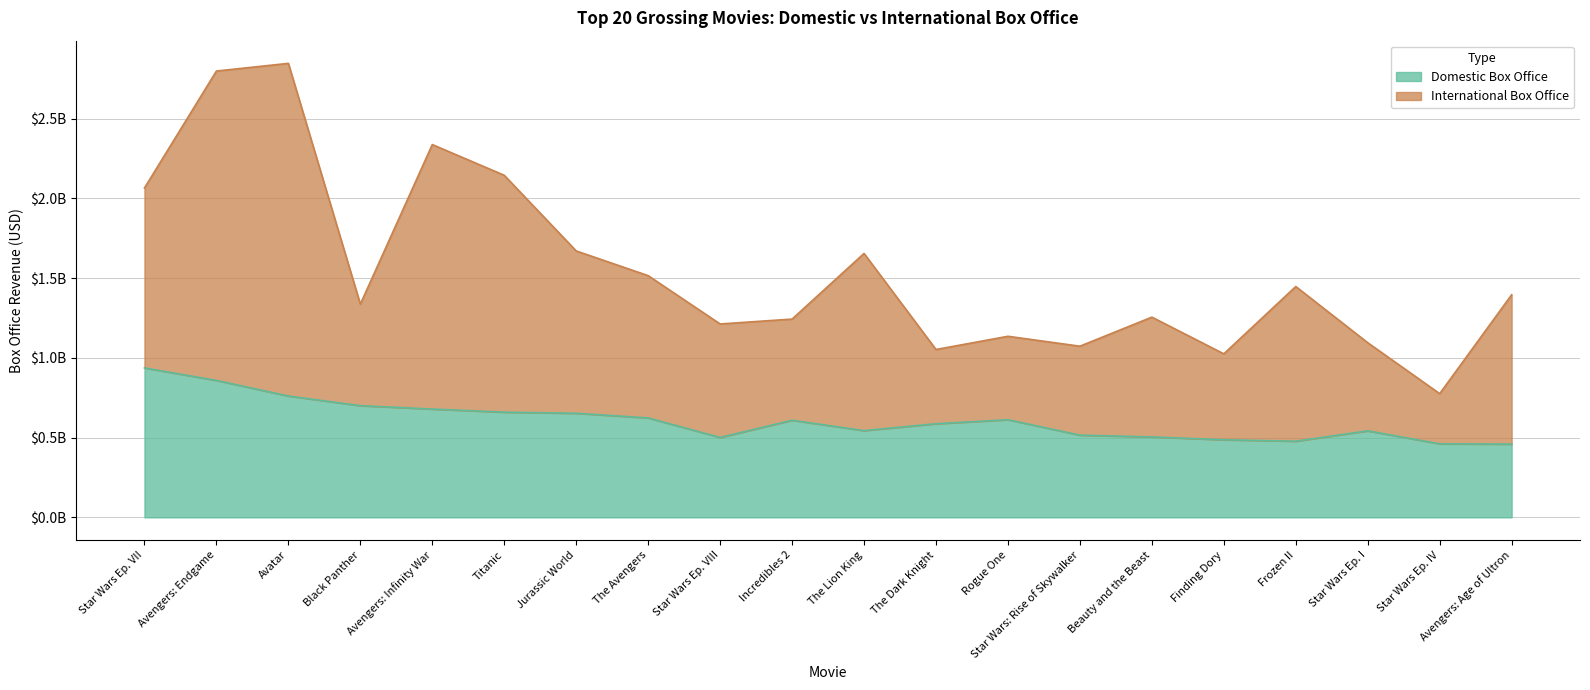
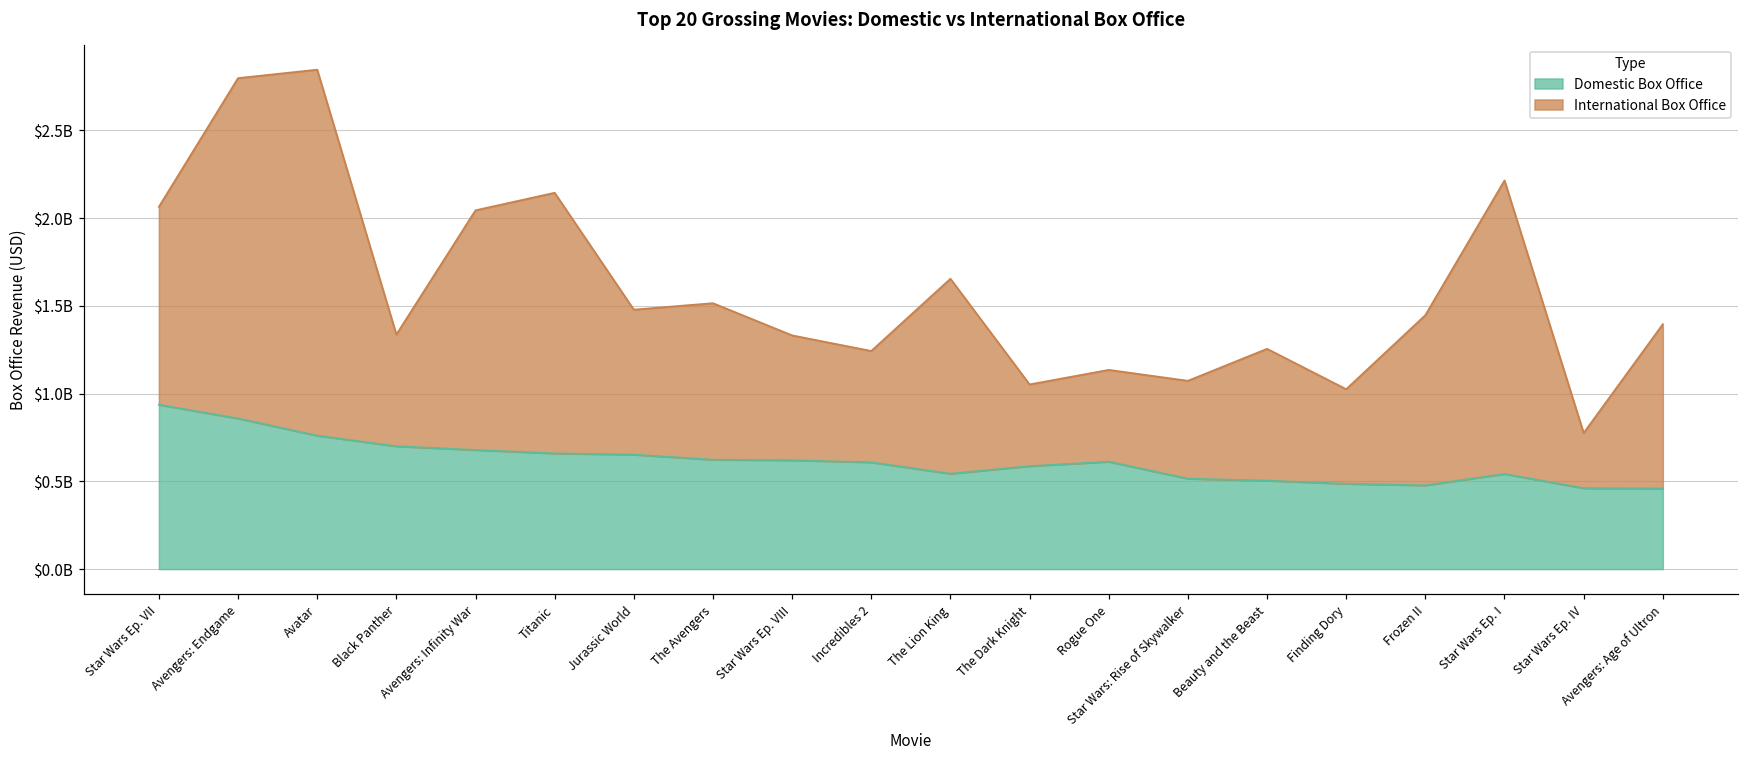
International Box Office, Avengers: Infinity War: $1660000000 -> $1370000000
International Box Office, Jurassic World: $1020000000 -> $830000000
Domestic Box Office, Star Wars Ep. VIII: $500000000 -> $620000000
International Box Office, Star Wars Ep. I: $550000000 -> $1670000000
